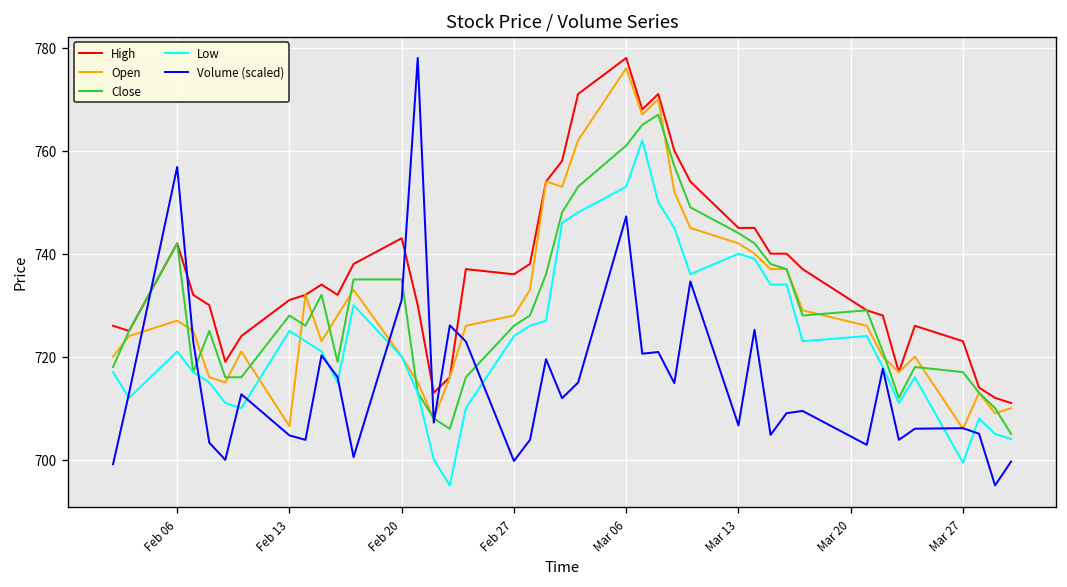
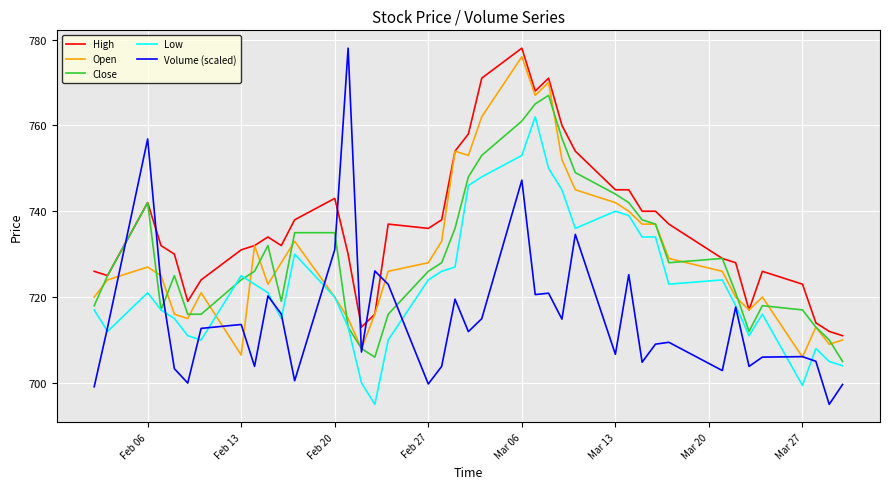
Close, Feb 13: 728 -> 724
Volume (scaled), Feb 13: 705 -> 714
